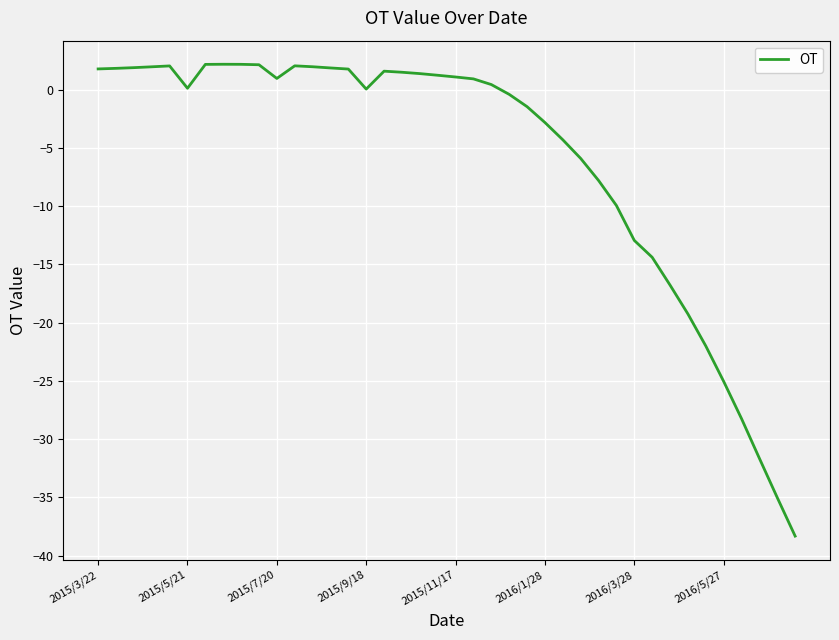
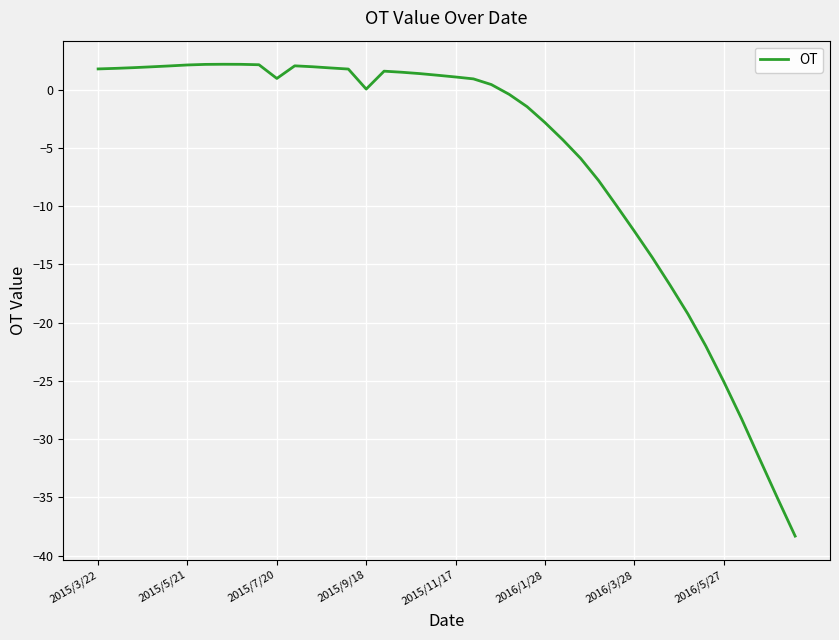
2015/5/21: 0.1 -> 2.1
2016/3/28: -12.9 -> -12.1
